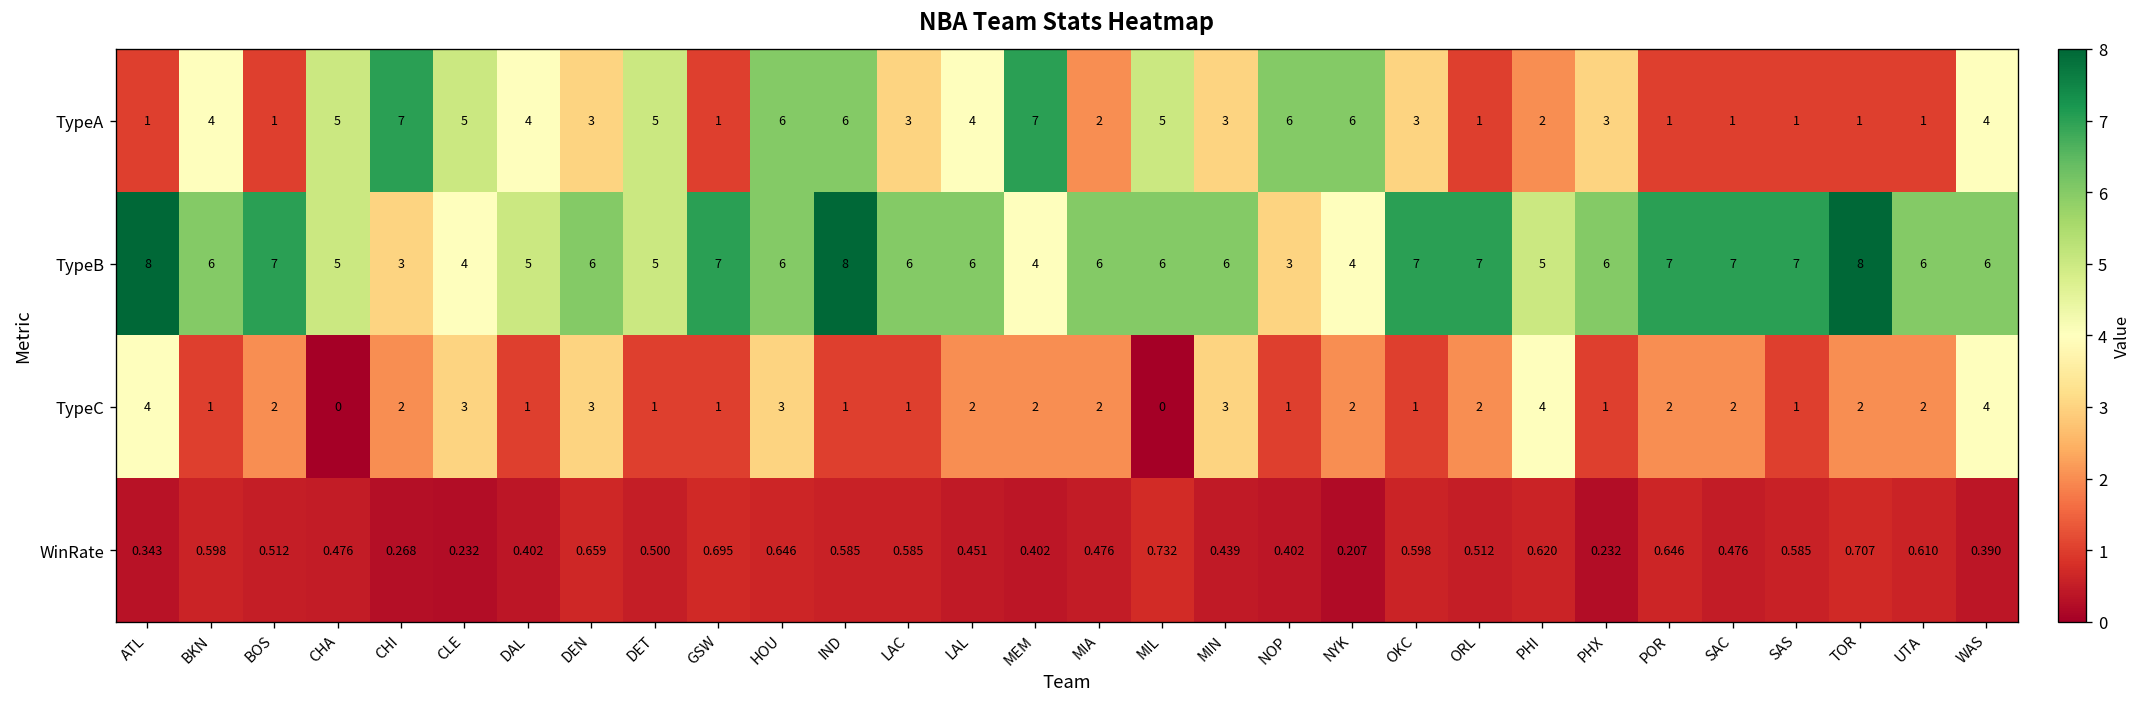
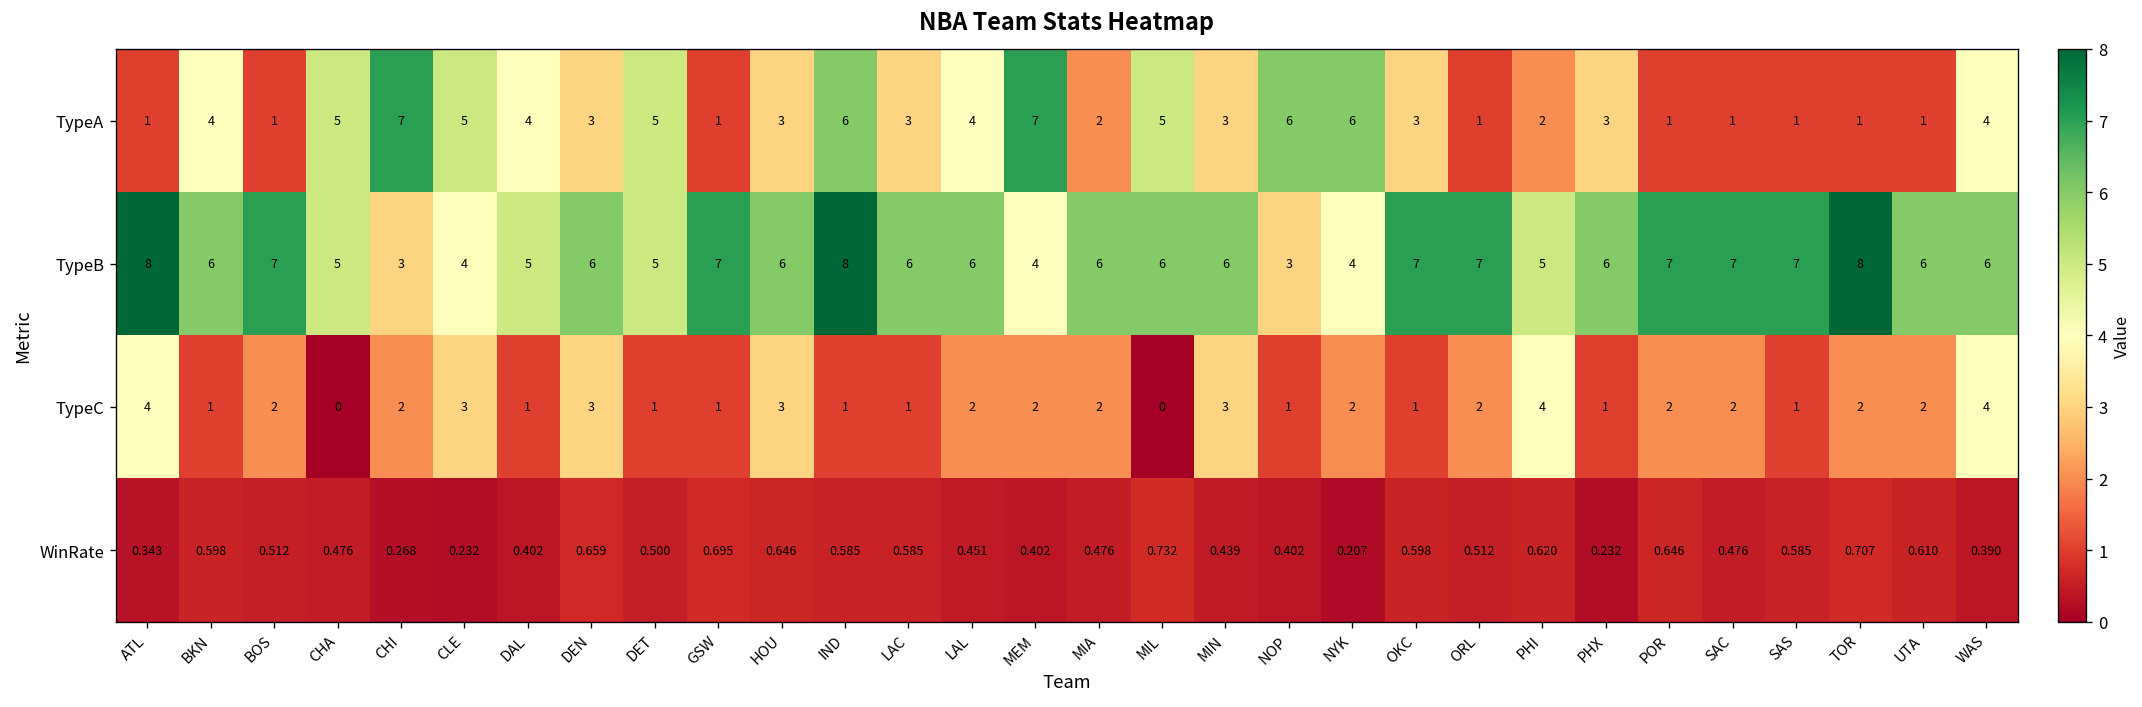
TypeA, HOU: 6 -> 3
